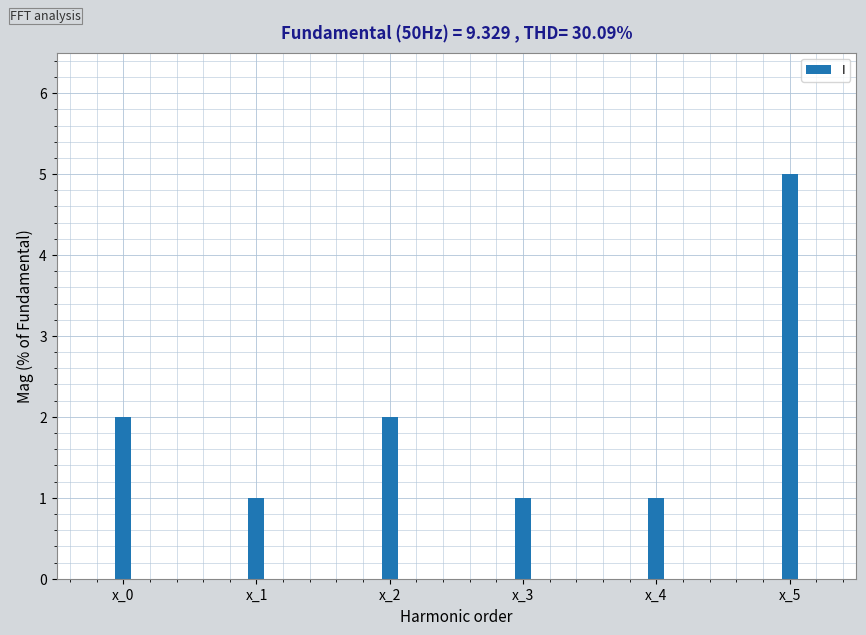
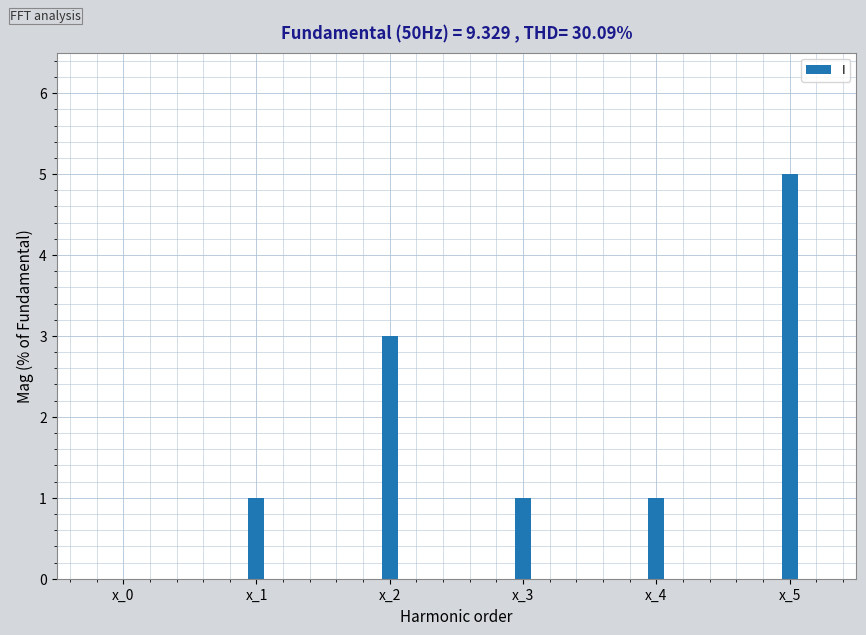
x_0: 2 -> 0
x_2: 2 -> 3
